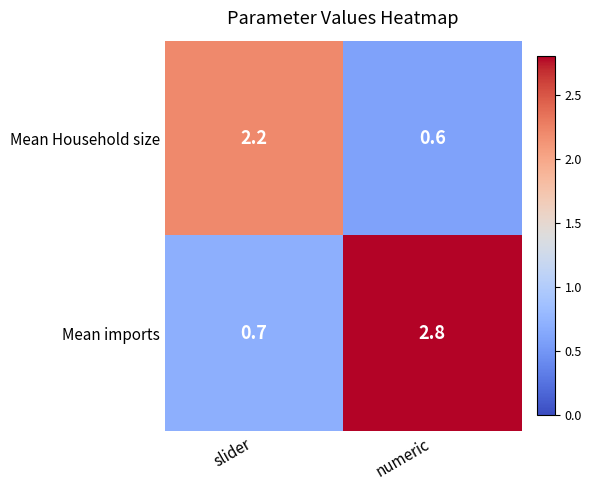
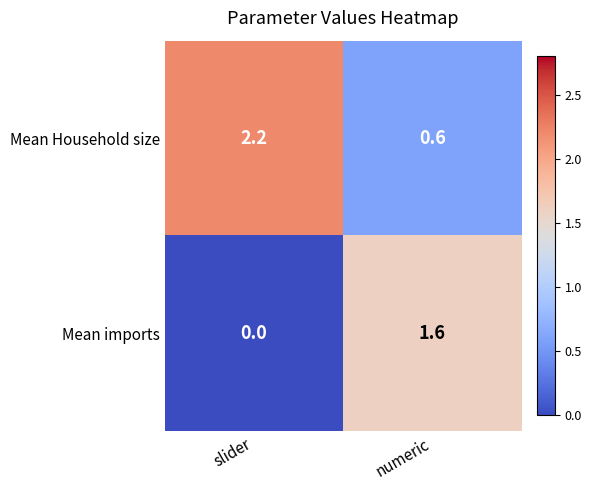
Mean imports, slider: 0.7 -> 0.0
Mean imports, numeric: 2.8 -> 1.6
